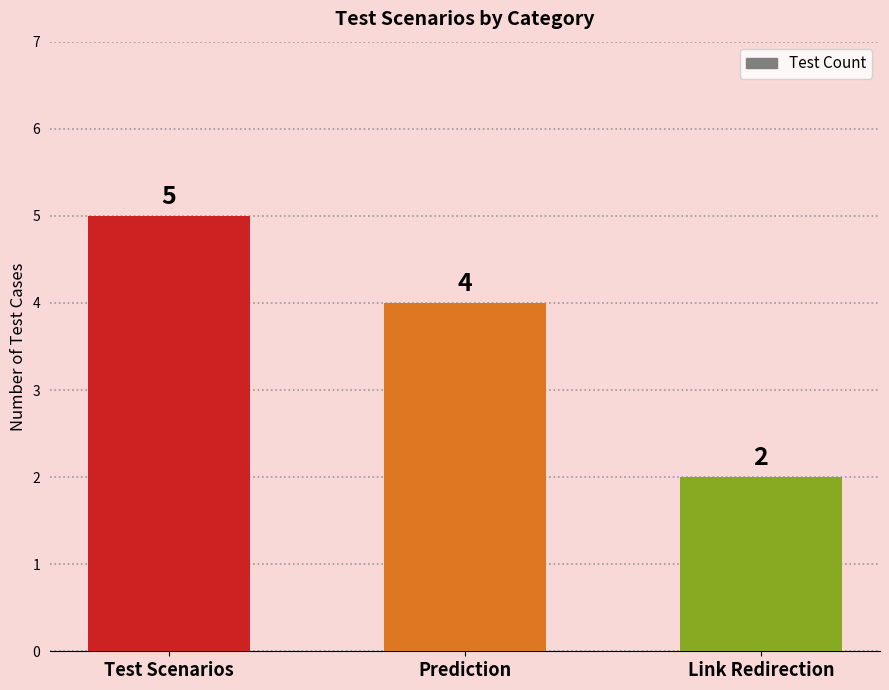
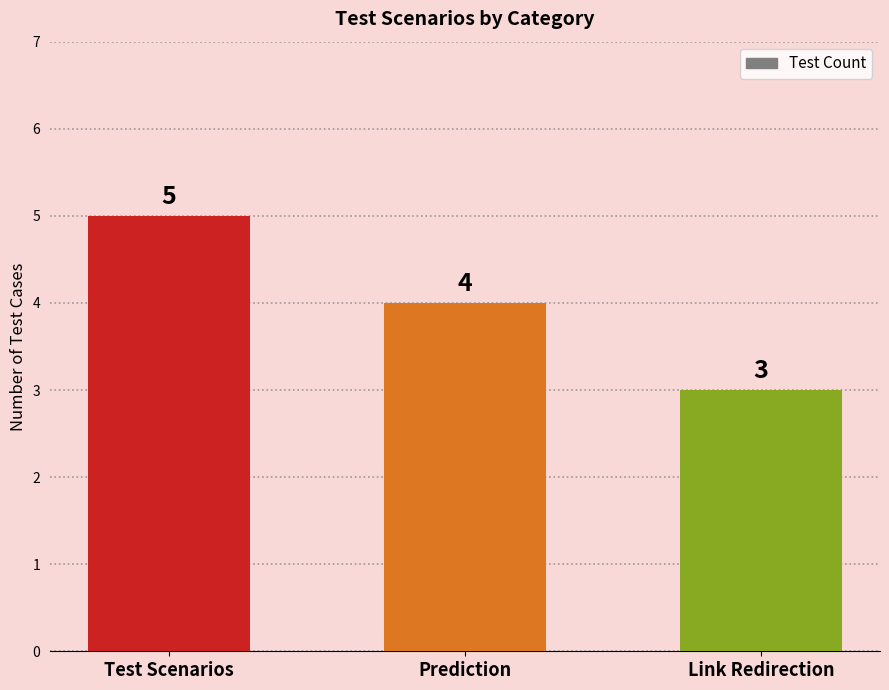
Link Redirection: 2 -> 3
